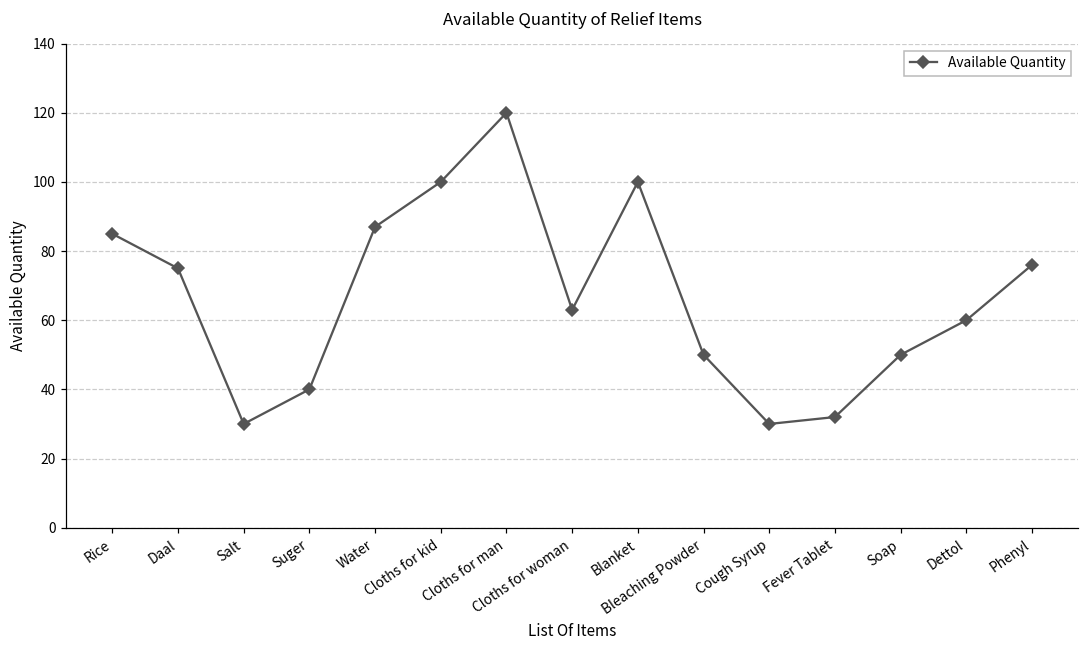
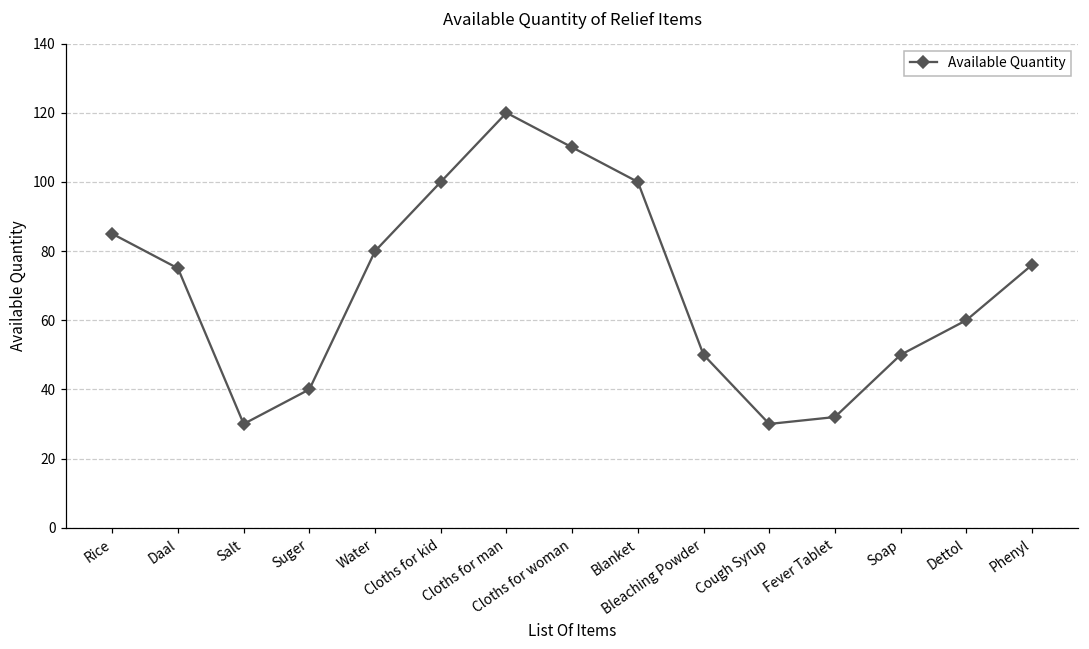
Water: 87 -> 80
Cloths for woman: 63 -> 110
